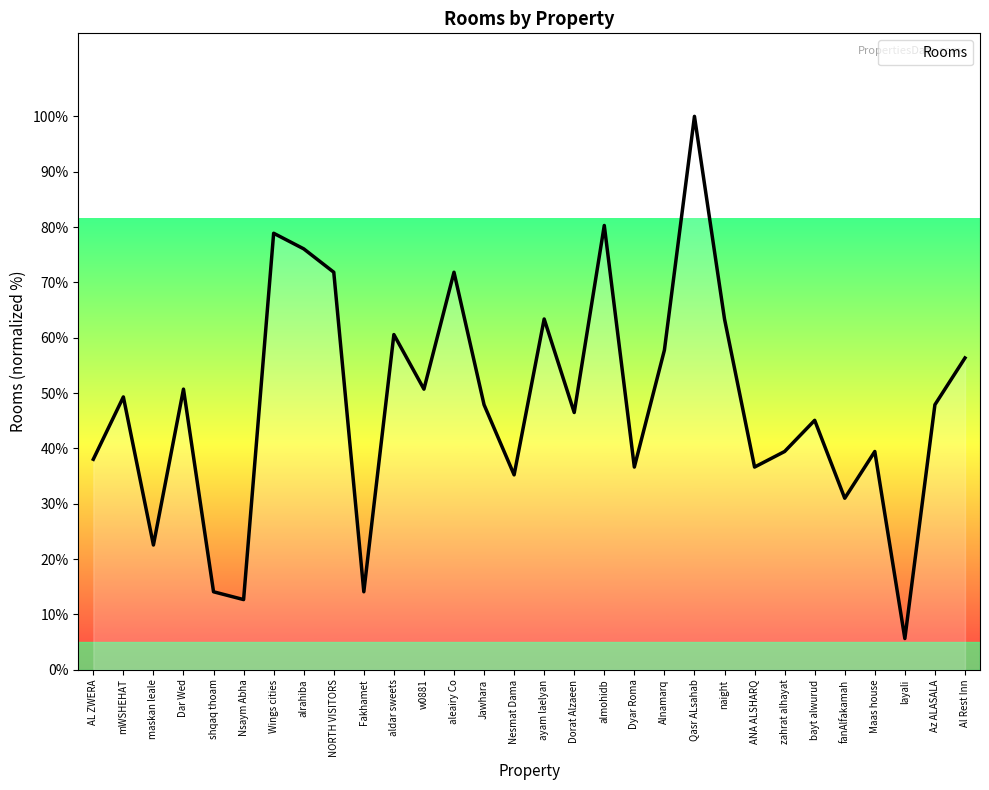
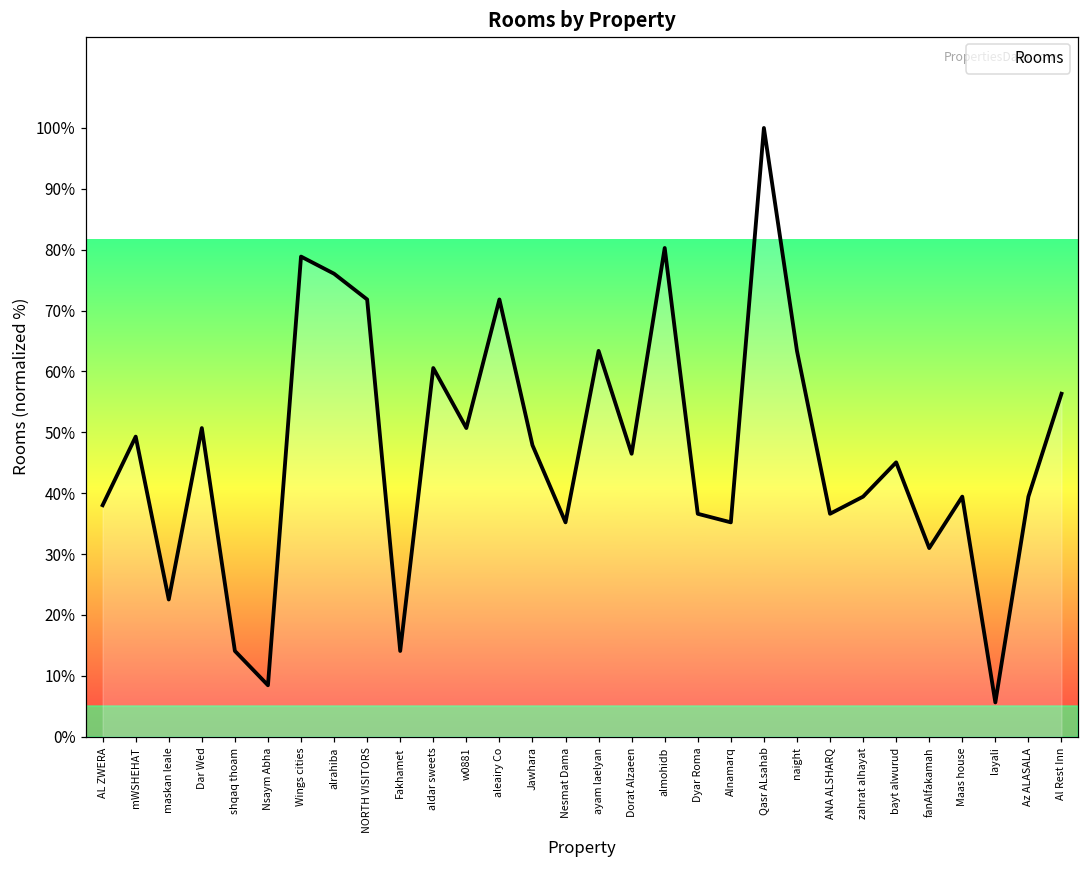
Nsaym Abha: 13% -> 8%
Alnamarq: 58% -> 35%
Az ALASALA: 48% -> 39%
